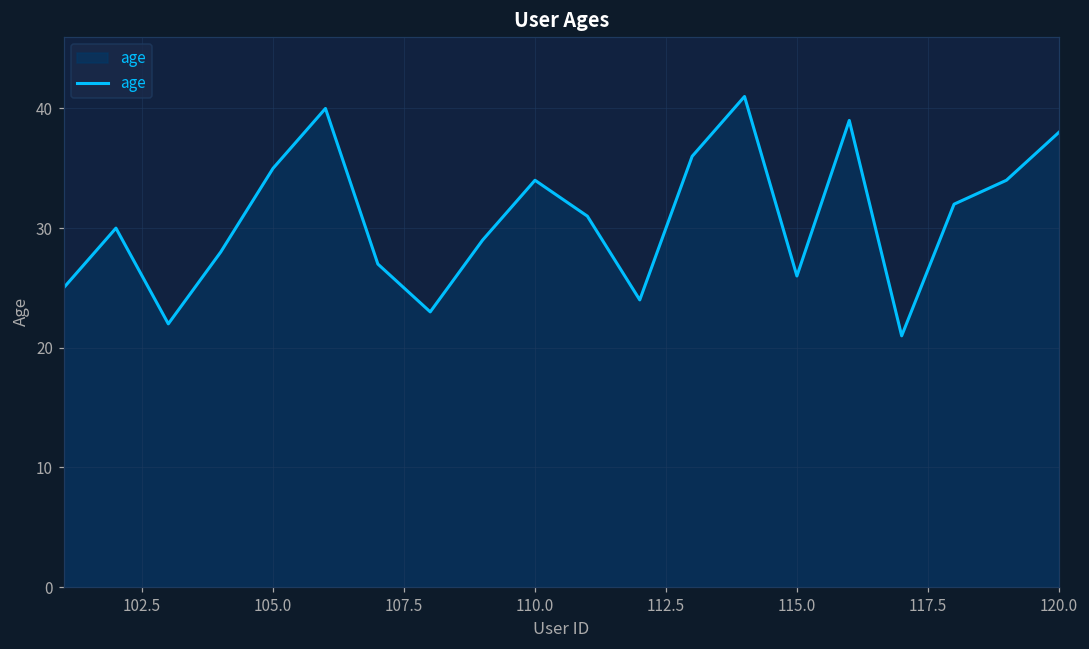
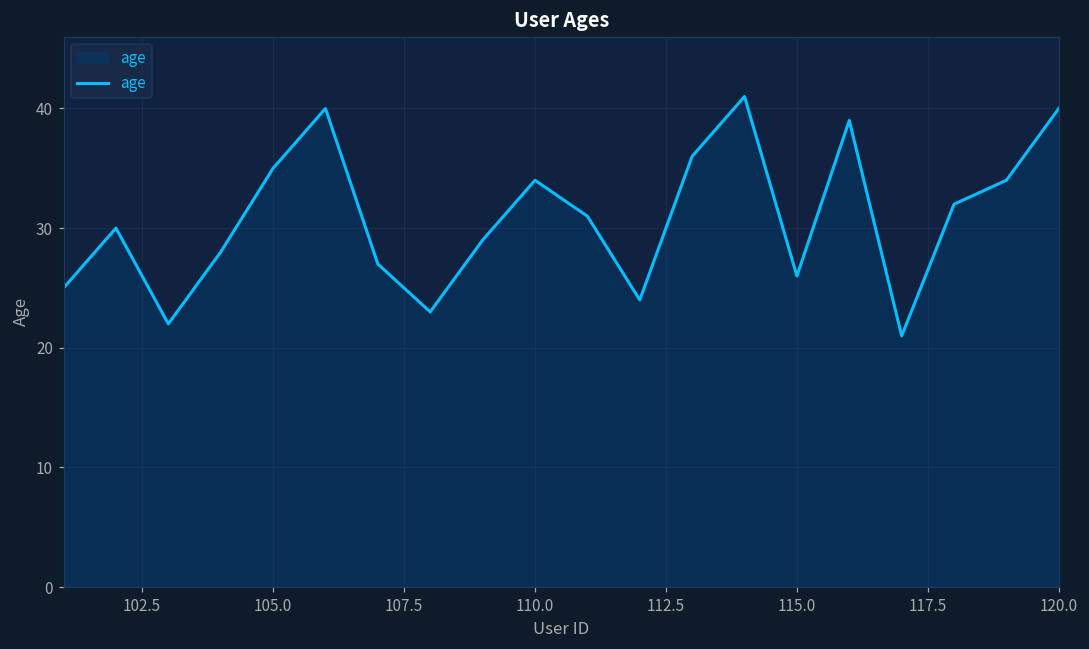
120.0: 38 -> 40
